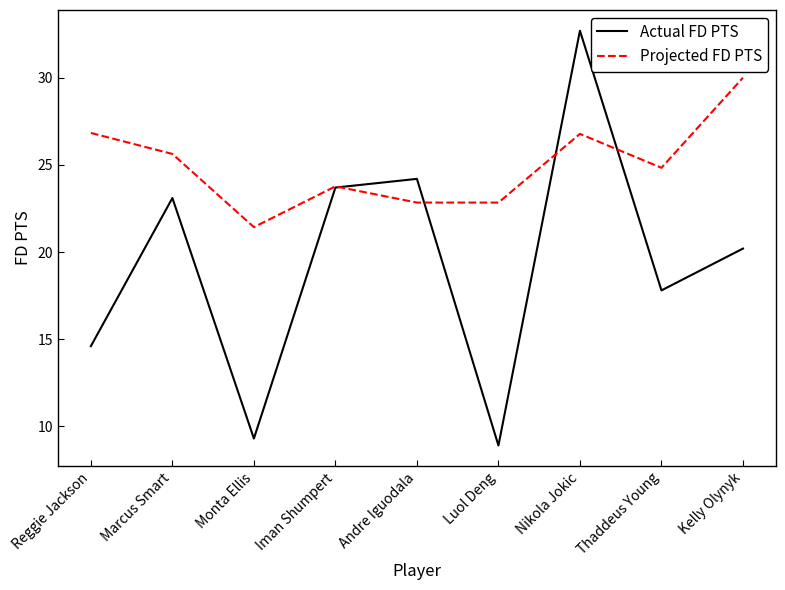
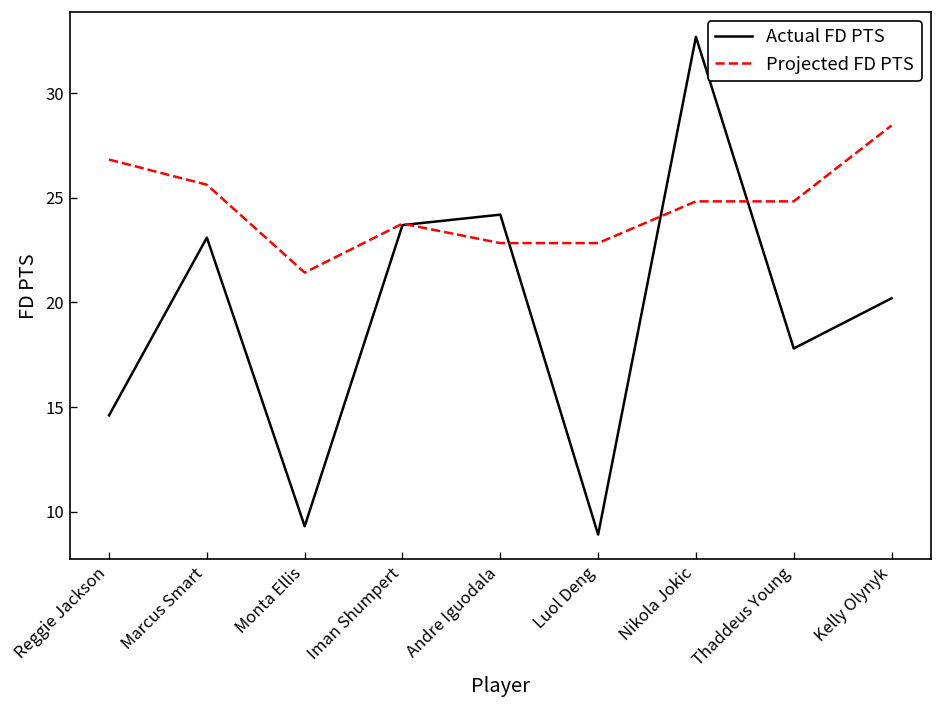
Projected FD PTS, Nikola Jokic: 26.8 -> 24.8
Projected FD PTS, Kelly Olynyk: 30.0 -> 28.5
